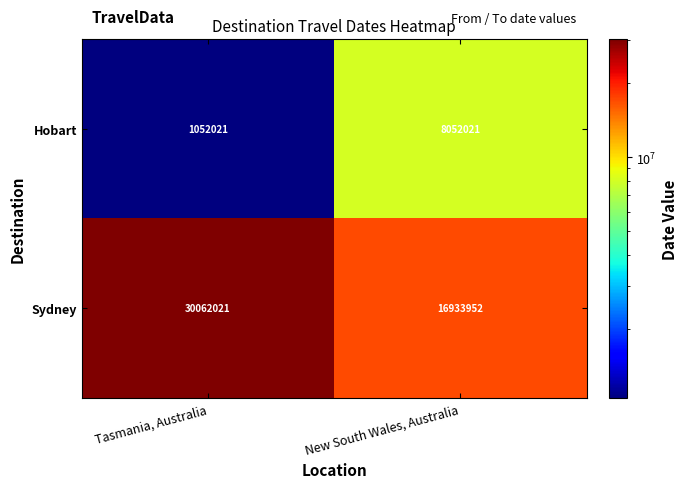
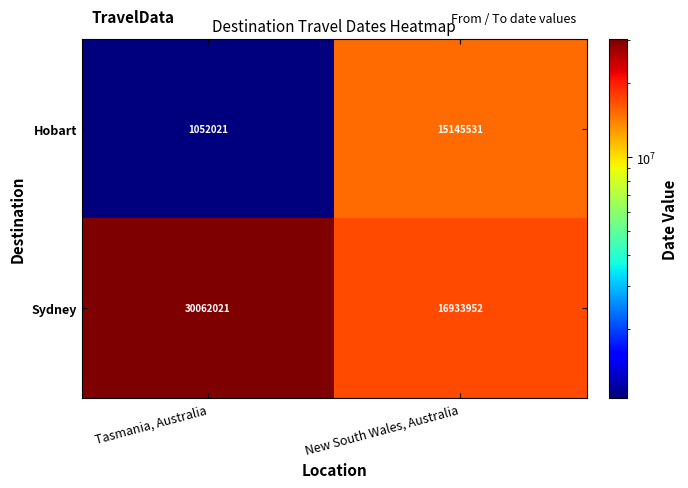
Hobart, New South Wales, Australia: 8052021 -> 15145531
